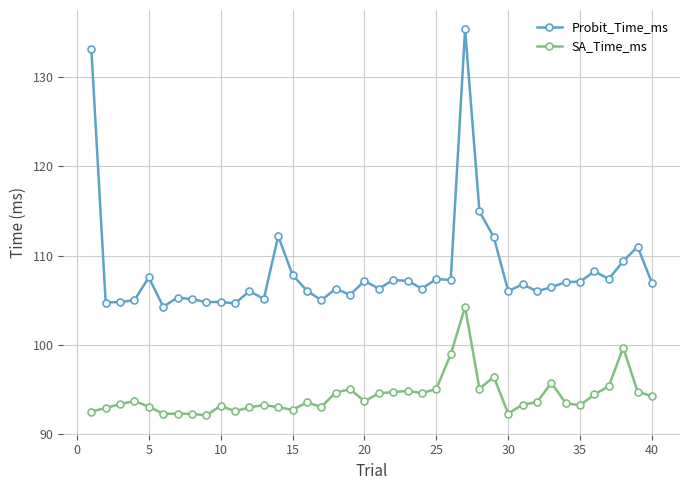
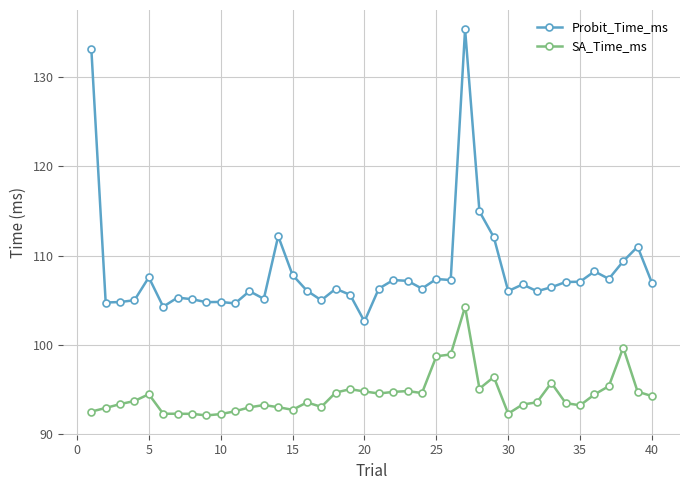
SA_Time_ms, 5: 93 -> 94
SA_Time_ms, 10: 93 -> 92
Probit_Time_ms, 20: 107 -> 103
SA_Time_ms, 20: 94 -> 95
SA_Time_ms, 25: 95 -> 99
